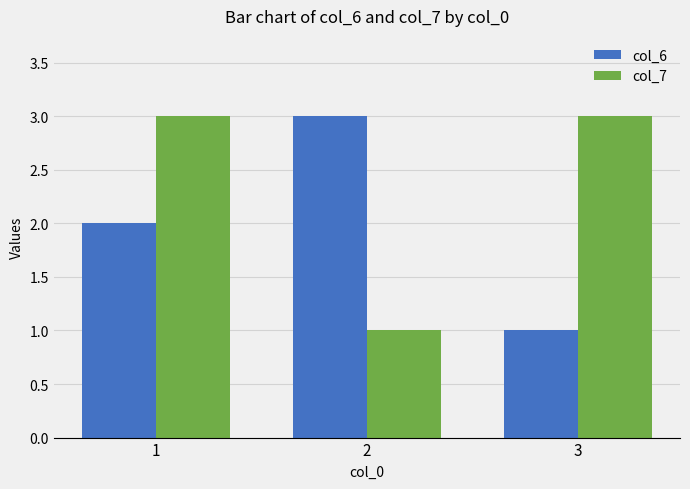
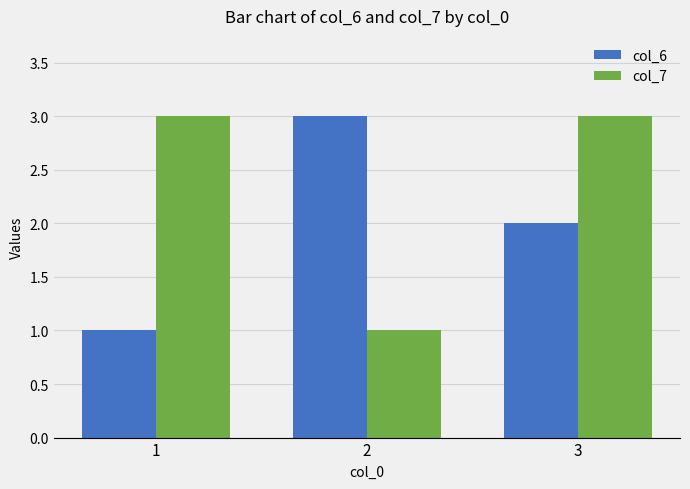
col_6, 1: 2 -> 1
col_6, 3: 1 -> 2
